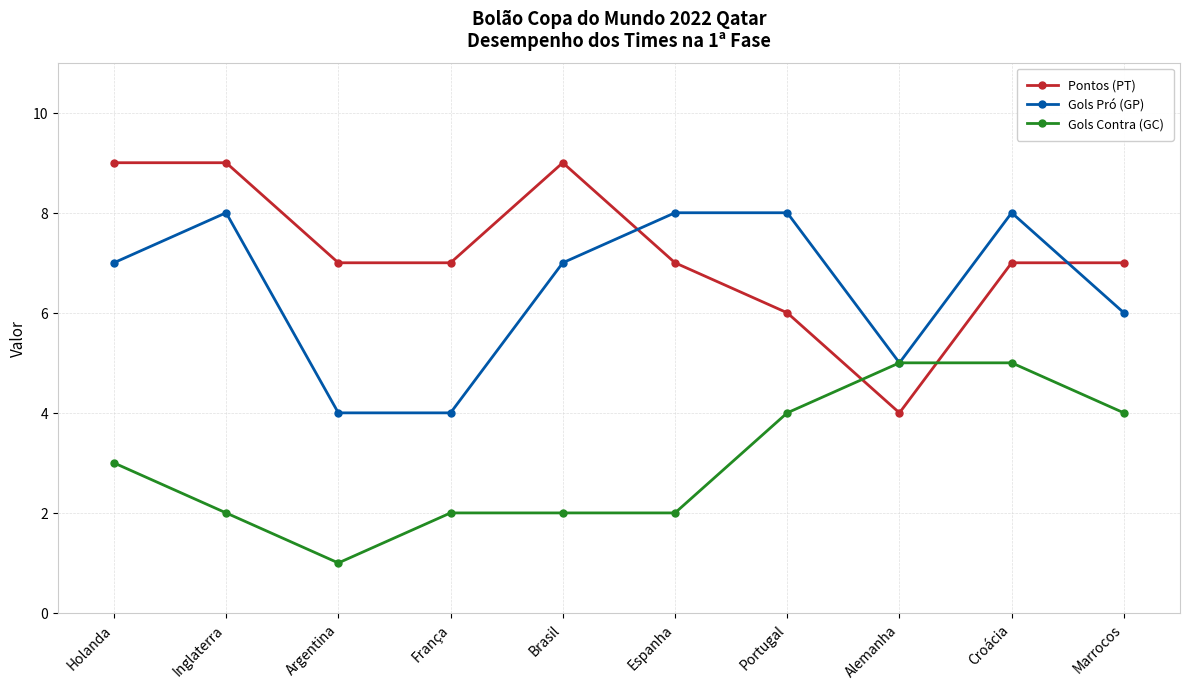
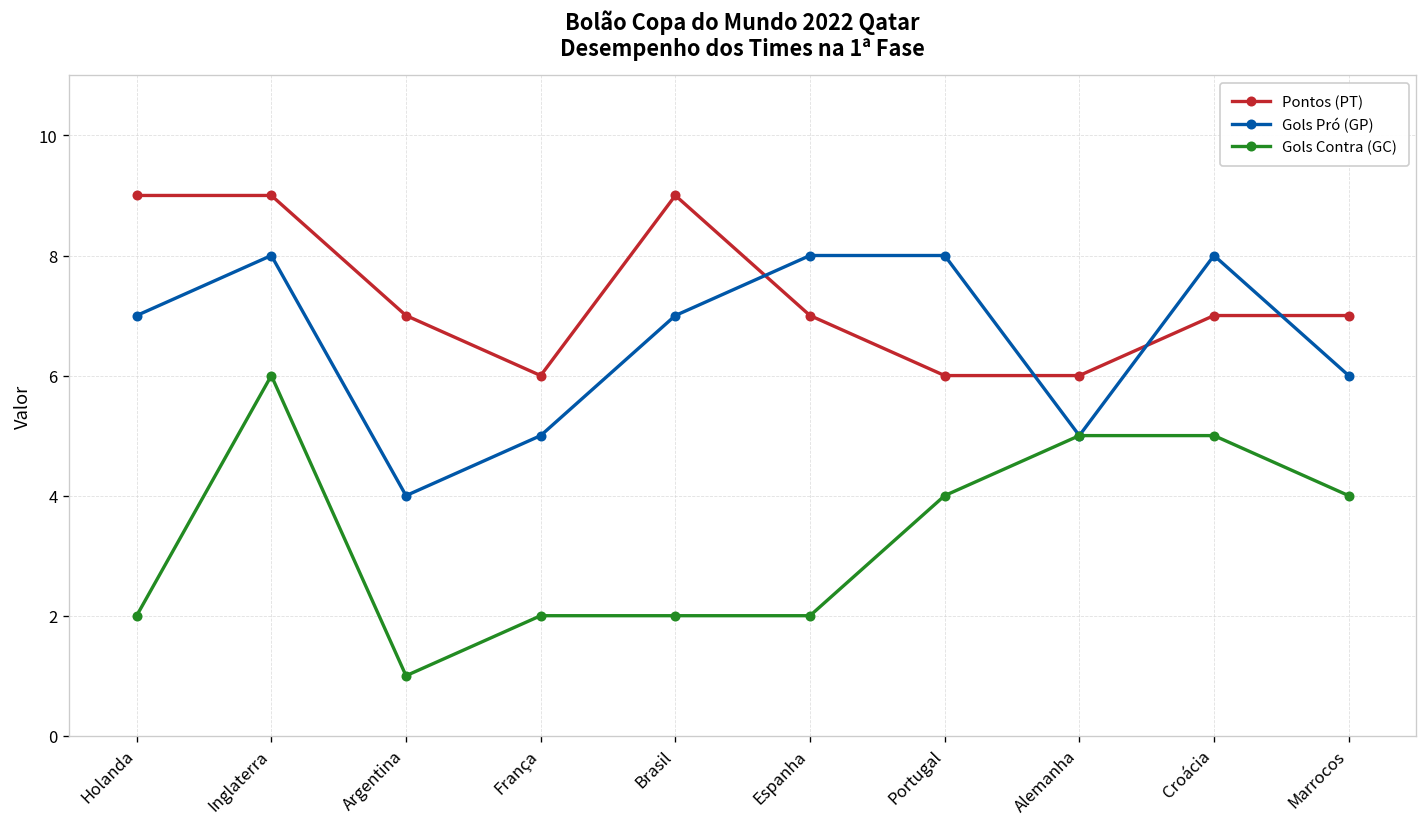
Gols Contra (GC), Holanda: 3 -> 2
Gols Contra (GC), Inglaterra: 2 -> 6
Pontos (PT), França: 7 -> 6
Gols Pró (GP), França: 4 -> 5
Pontos (PT), Alemanha: 4 -> 6
